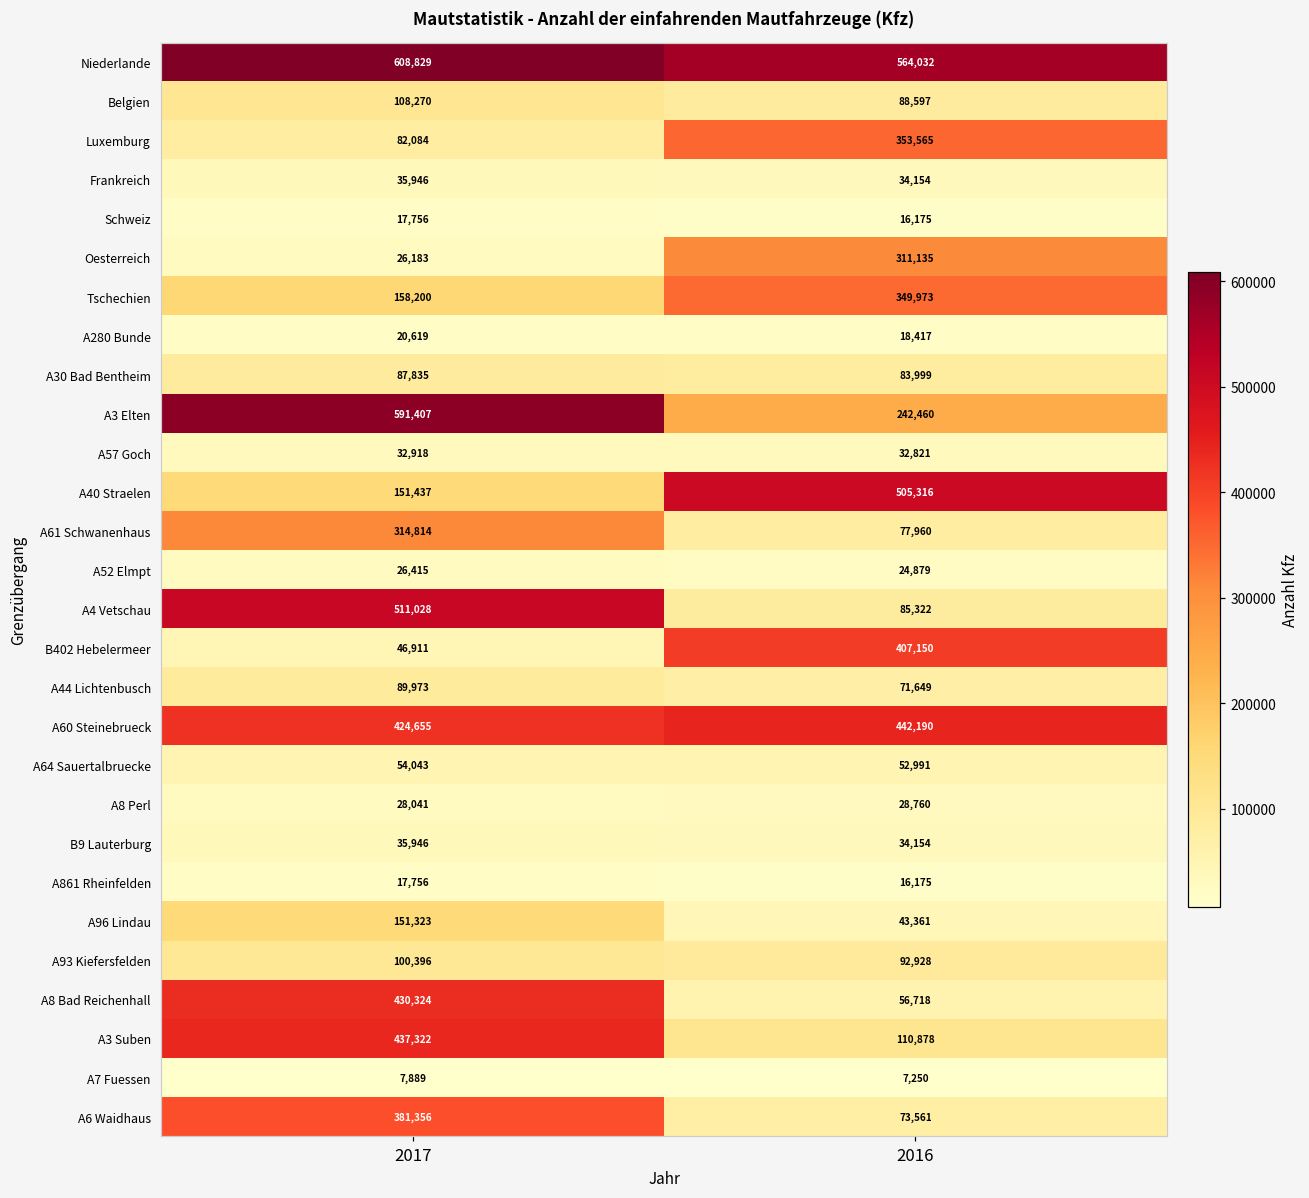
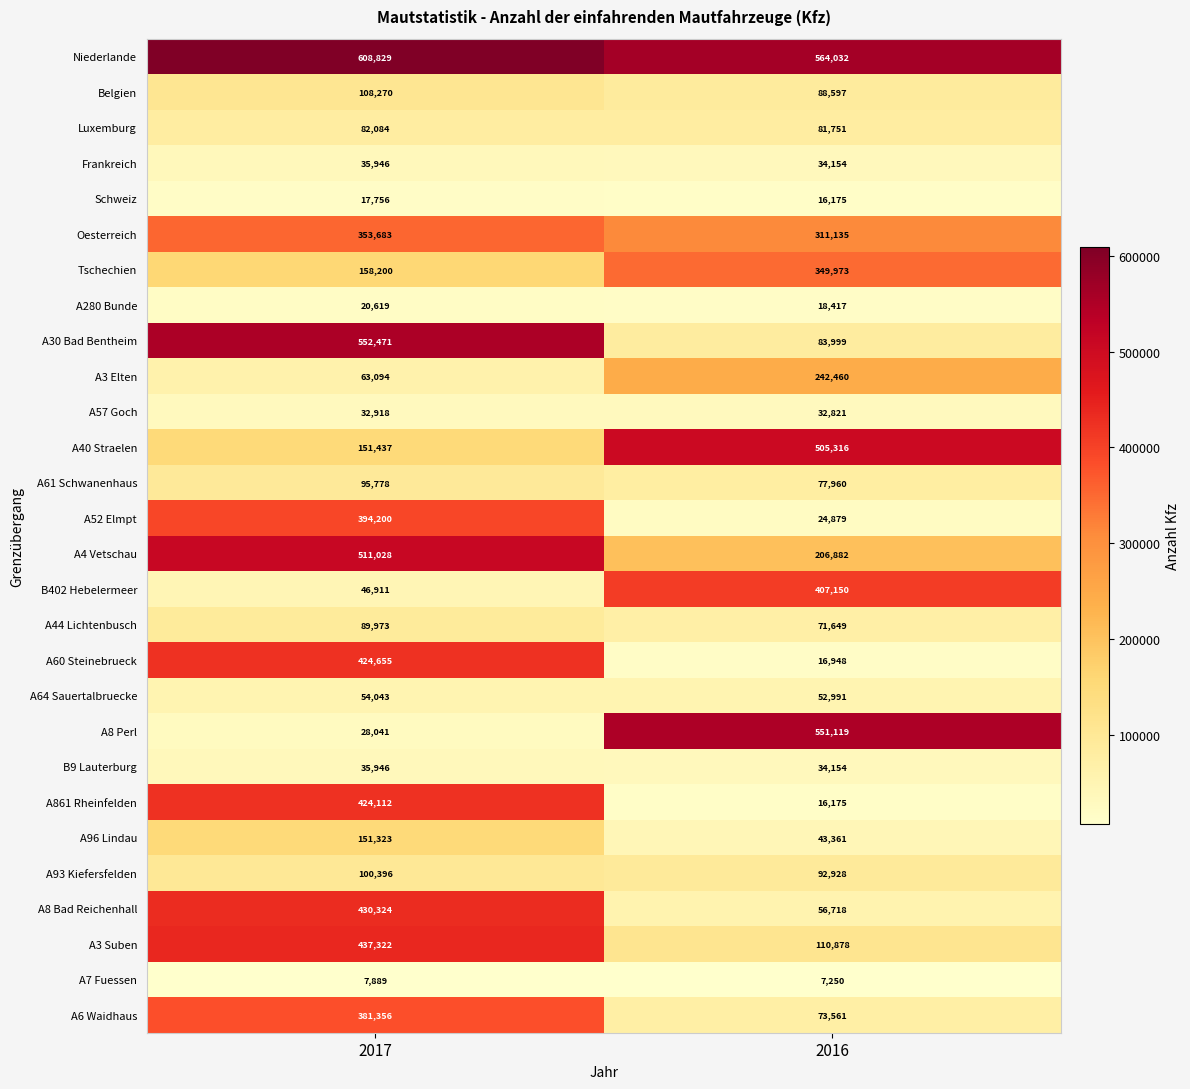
Luxemburg, 2016: 353,565 -> 81,751
Oesterreich, 2017: 26,183 -> 353,683
A30 Bad Bentheim, 2017: 87,835 -> 552,471
A3 Elten, 2017: 591,407 -> 63,094
A61 Schwanenhaus, 2017: 314,814 -> 95,778
A52 Elmpt, 2017: 26,415 -> 394,200
A4 Vetschau, 2016: 85,322 -> 206,882
A60 Steinebrueck, 2016: 442,190 -> 16,948
A8 Perl, 2016: 28,760 -> 551,119
A861 Rheinfelden, 2017: 17,756 -> 424,112
